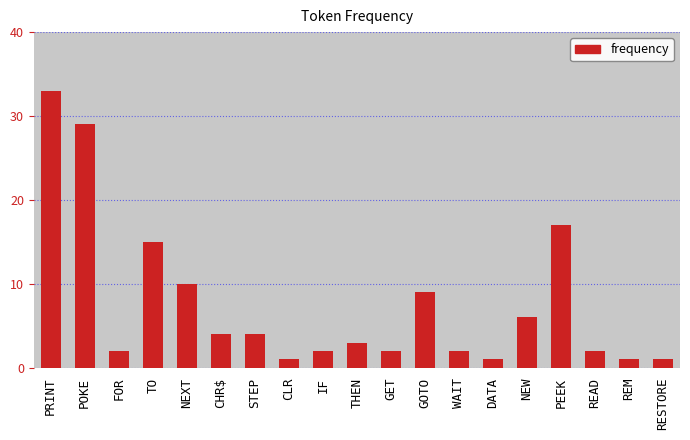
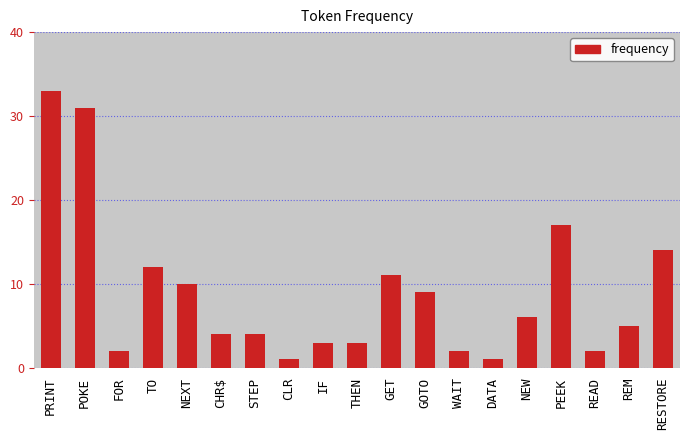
POKE: 29 -> 31
TO: 15 -> 12
IF: 2 -> 3
GET: 2 -> 11
REM: 1 -> 5
RESTORE: 1 -> 14
